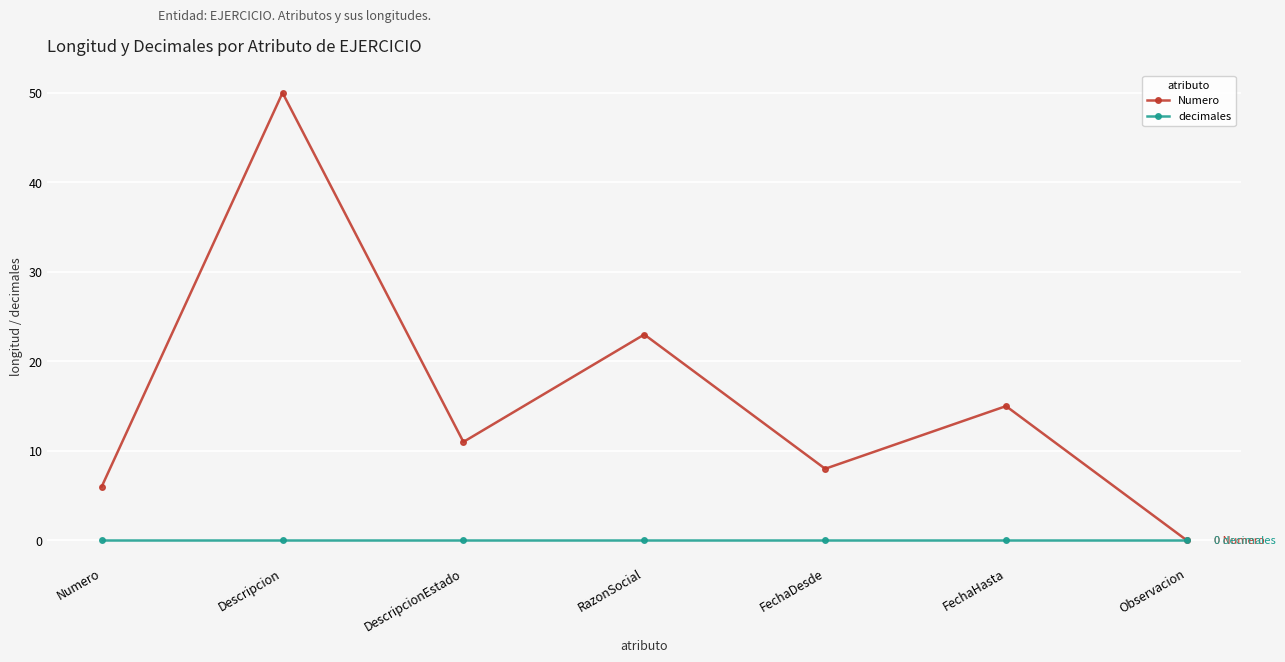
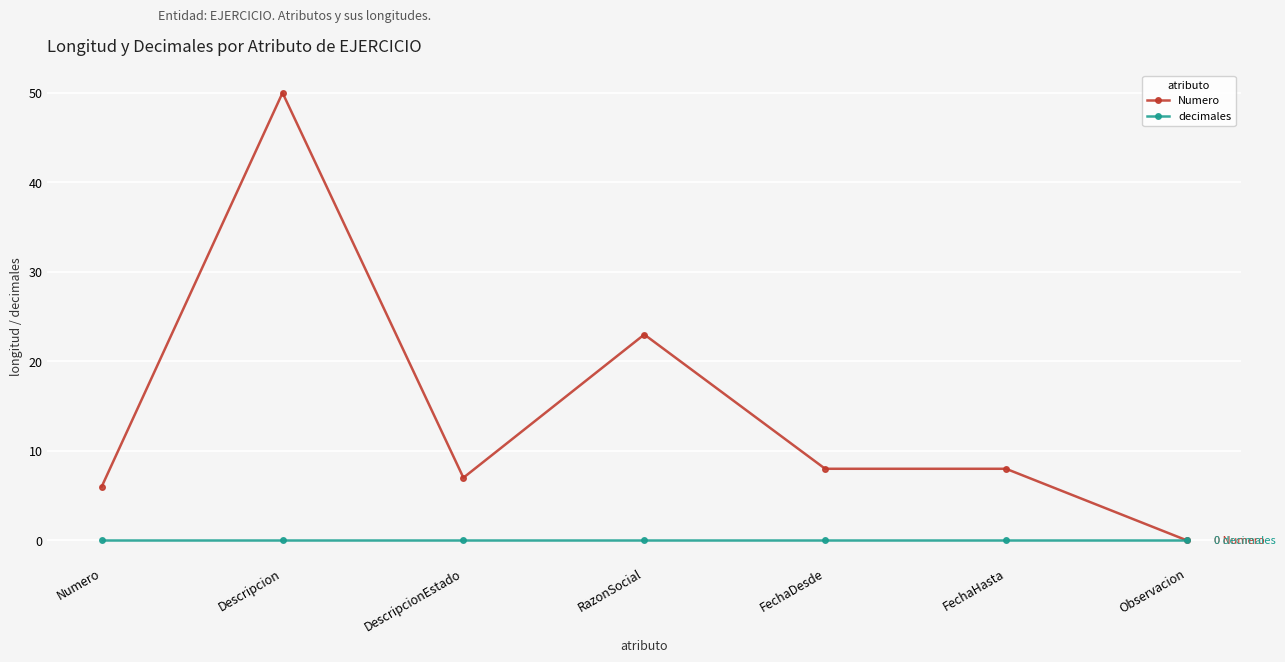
Numero, DescripcionEstado: 11 -> 7
Numero, FechaHasta: 15 -> 8
